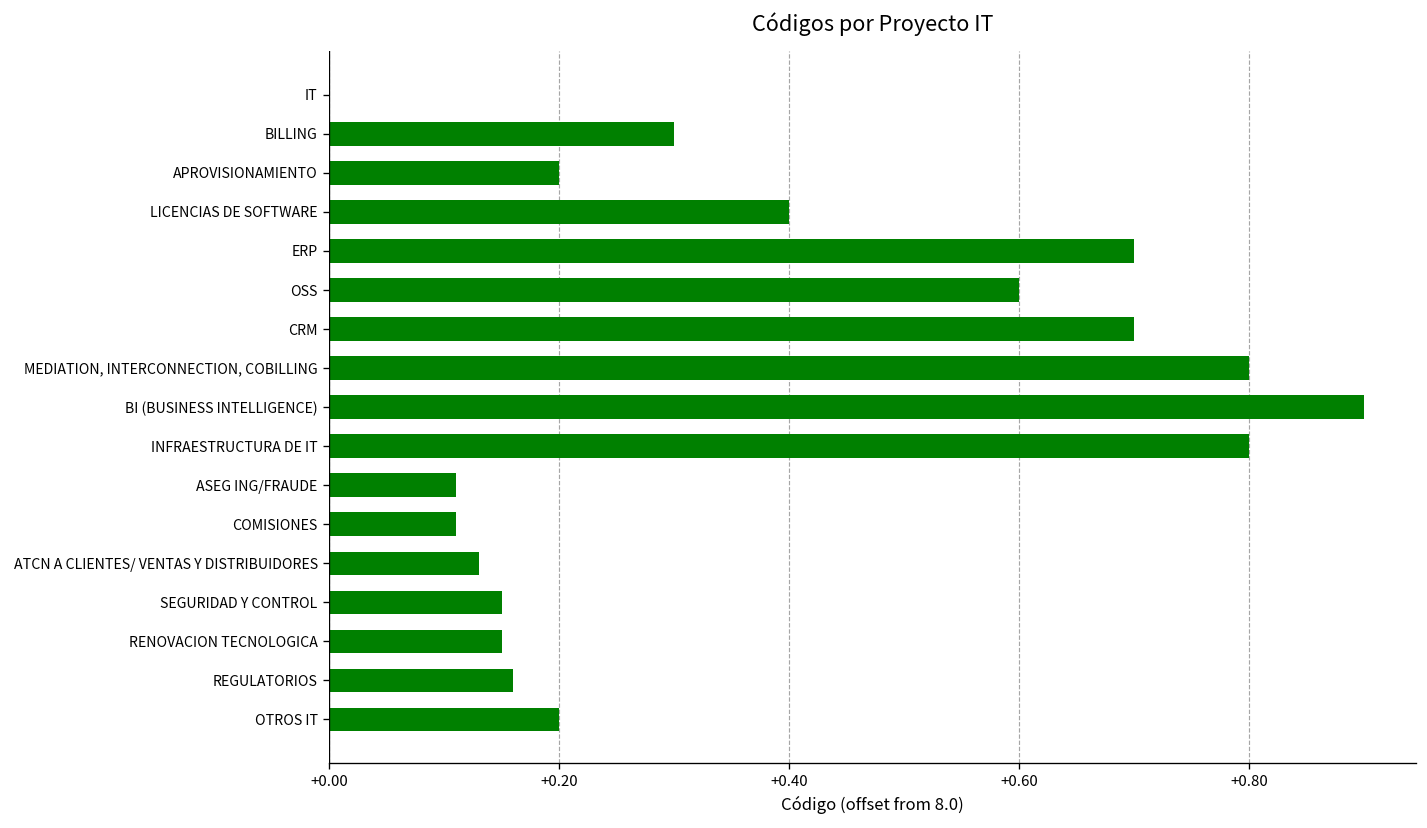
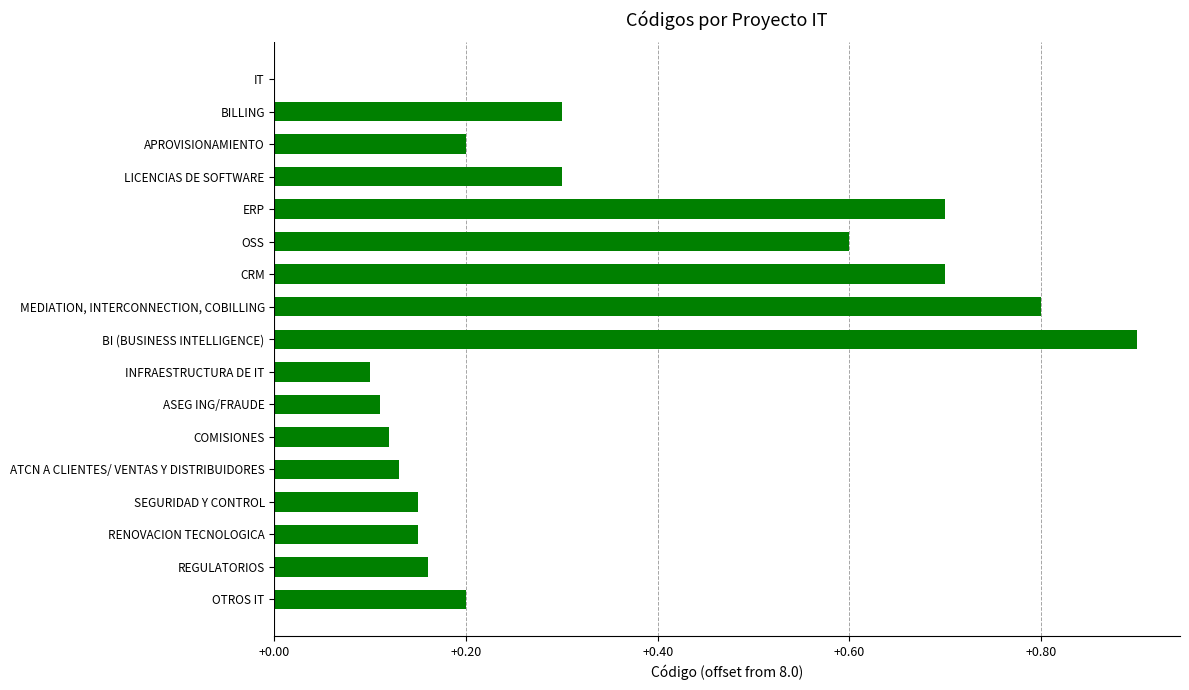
LICENCIAS DE SOFTWARE: +0.40 -> +0.30
INFRAESTRUCTURA DE IT: +0.80 -> +0.10
COMISIONES: +0.11 -> +0.12
